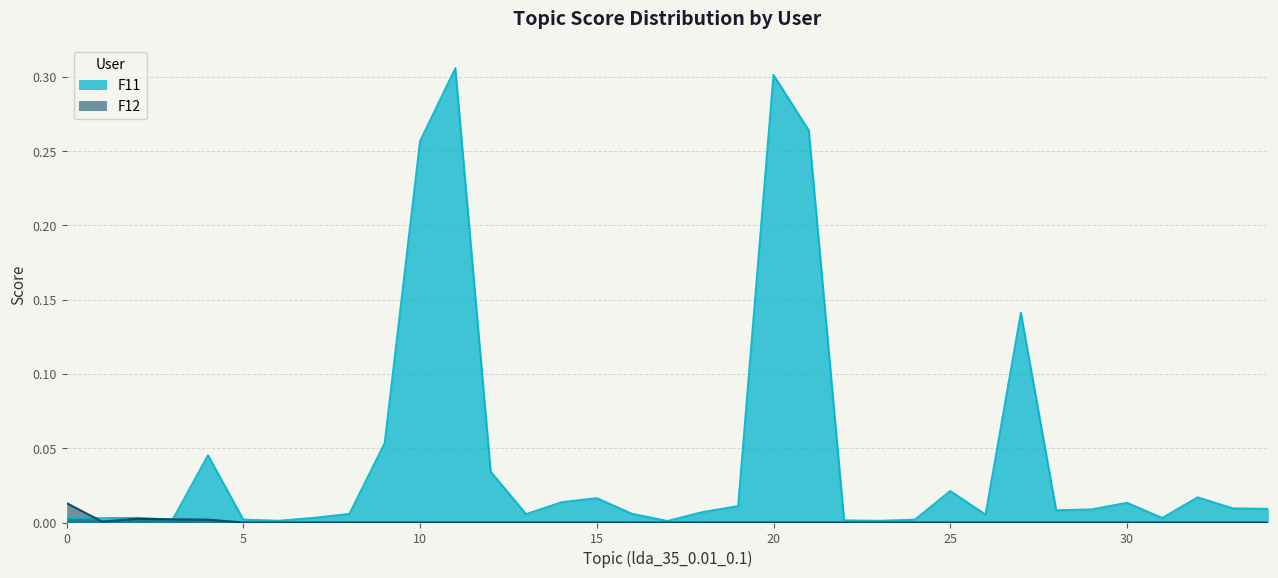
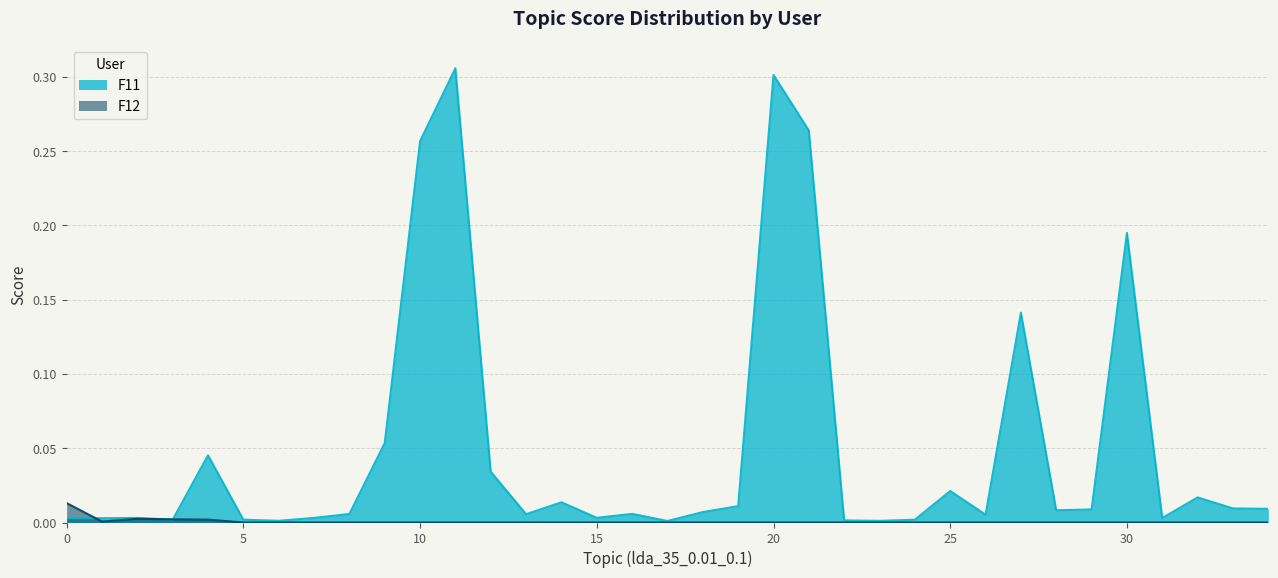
F11, 15: 0.016 -> 0.003
F11, 30: 0.013 -> 0.195
